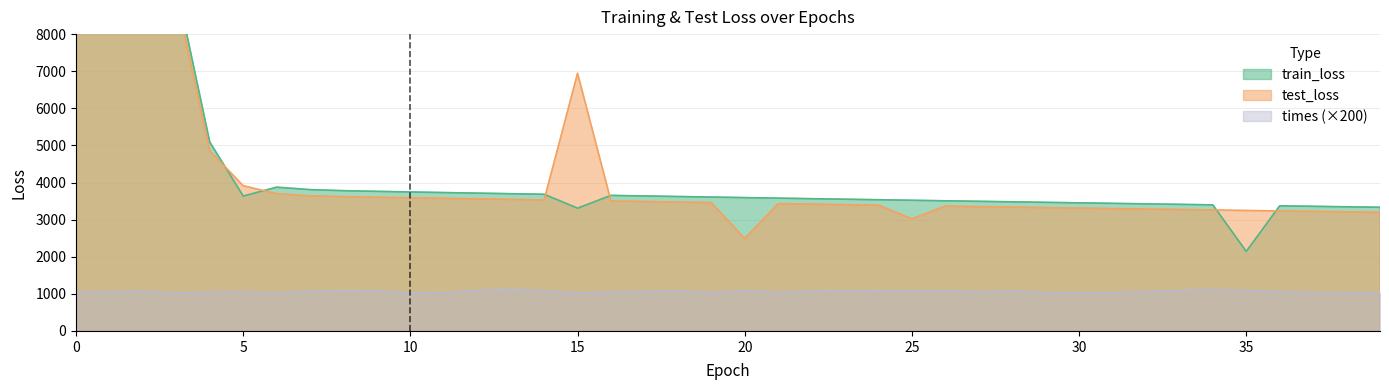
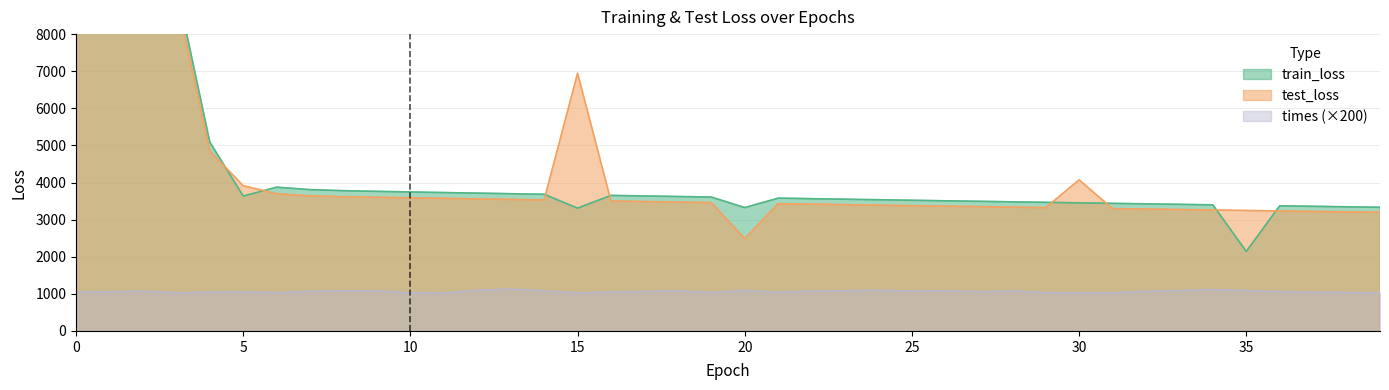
train_loss, 20: 3600 -> 3300
test_loss, 25: 3000 -> 3400
test_loss, 30: 3300 -> 4100
